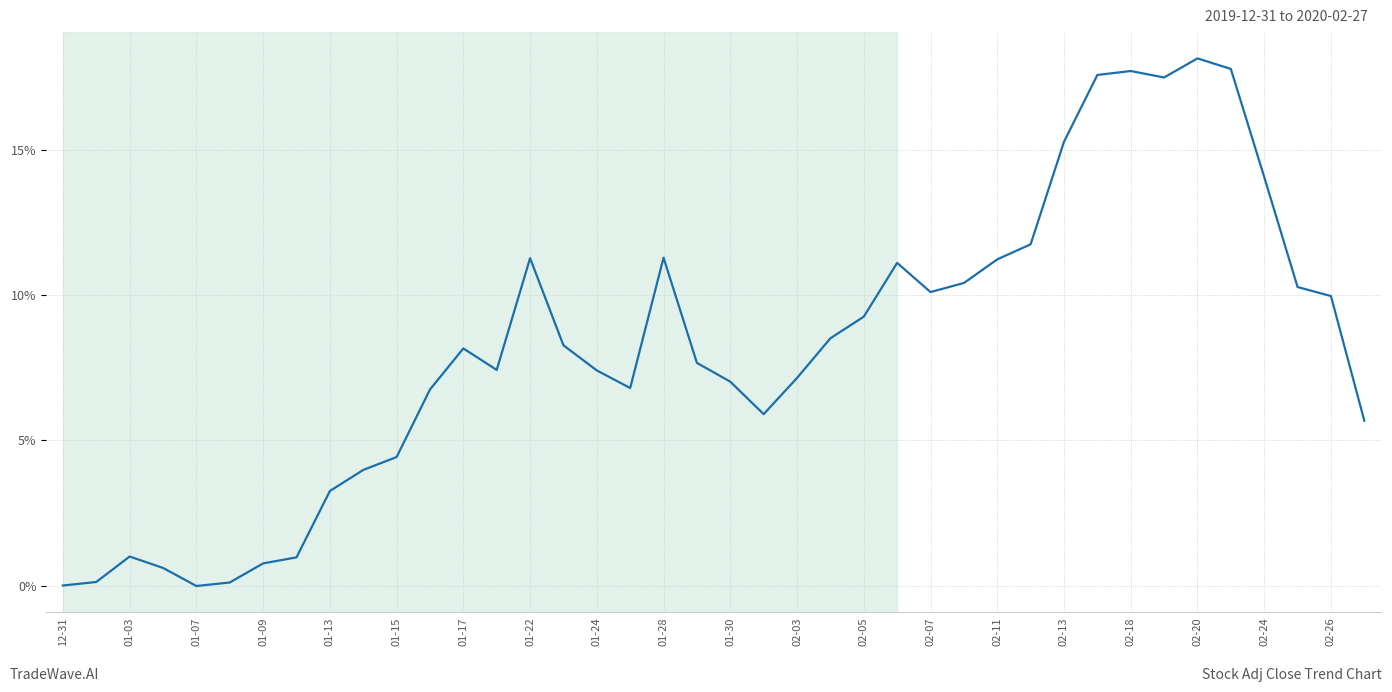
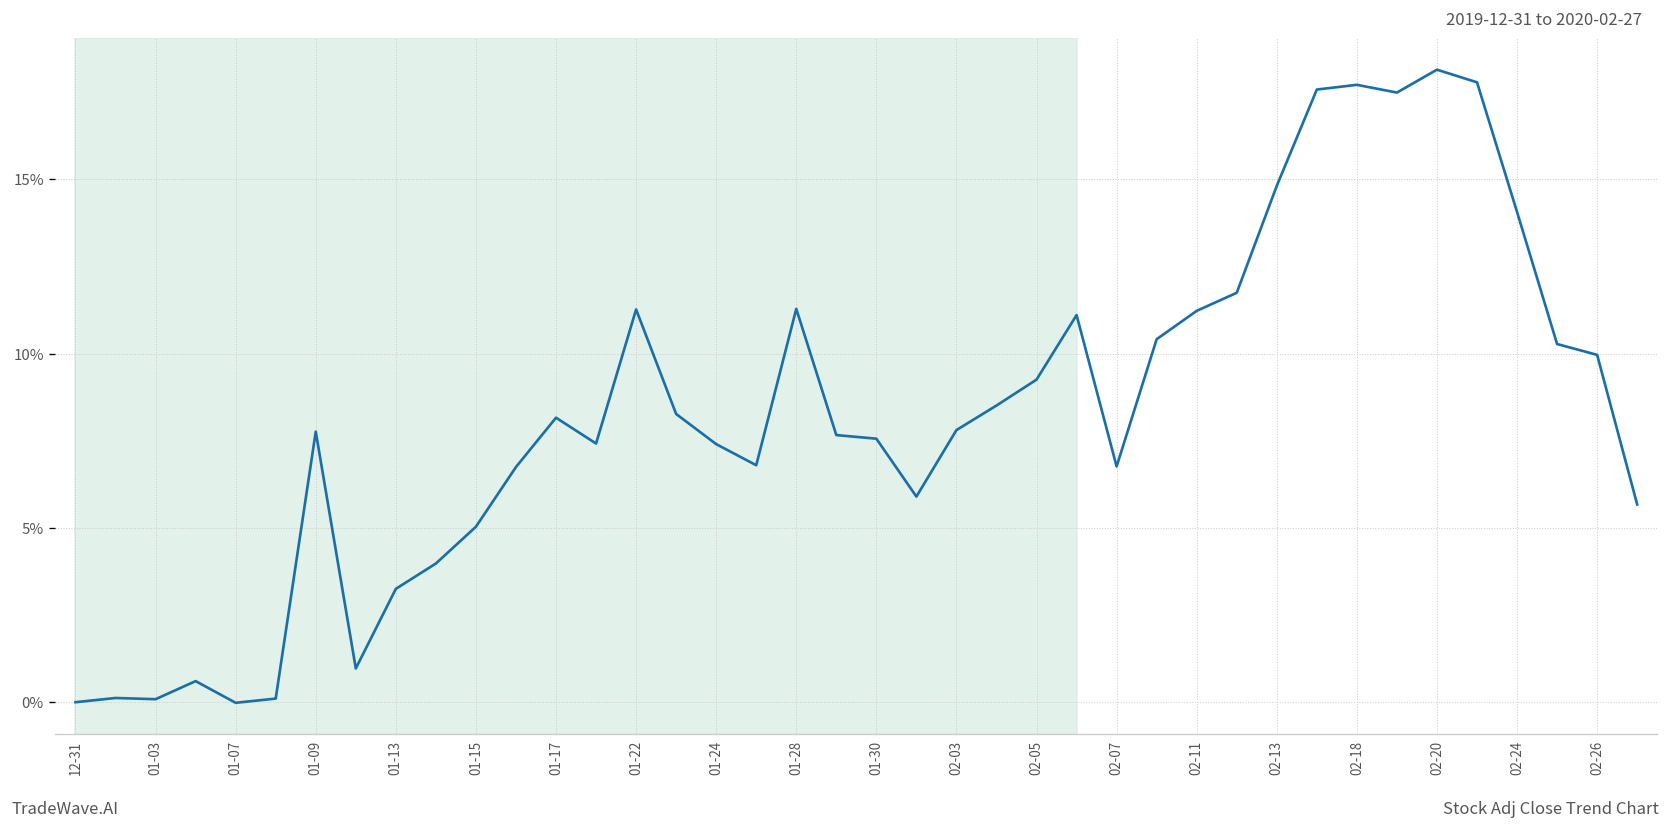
01-03: 1.0% -> 0.1%
01-09: 0.8% -> 7.8%
01-15: 4.4% -> 5.0%
01-30: 7.0% -> 7.6%
02-03: 7.1% -> 7.8%
02-07: 10.1% -> 6.8%
02-13: 15.3% -> 14.8%
